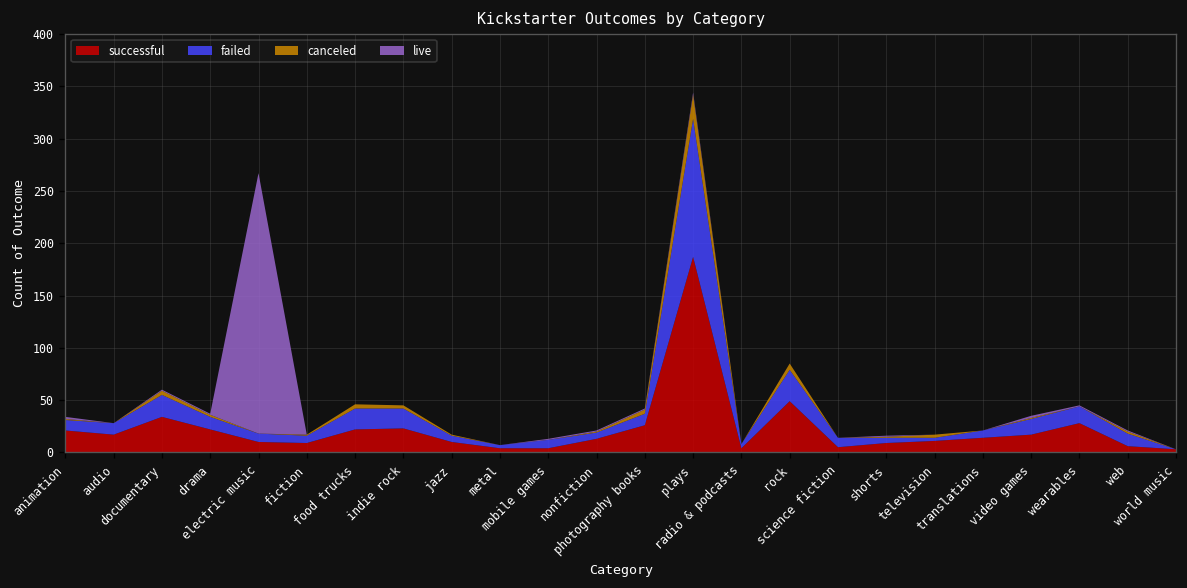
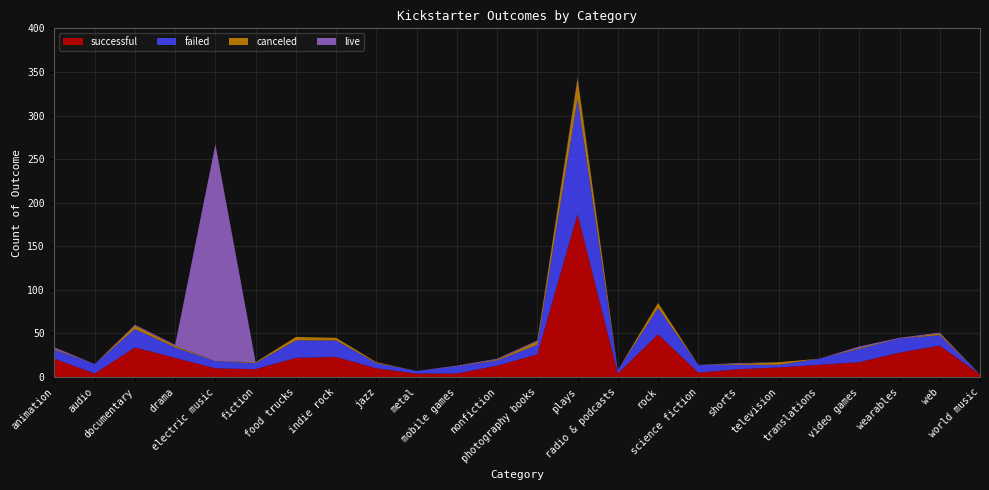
successful, audio: 20 -> 0
successful, web: 10 -> 40
